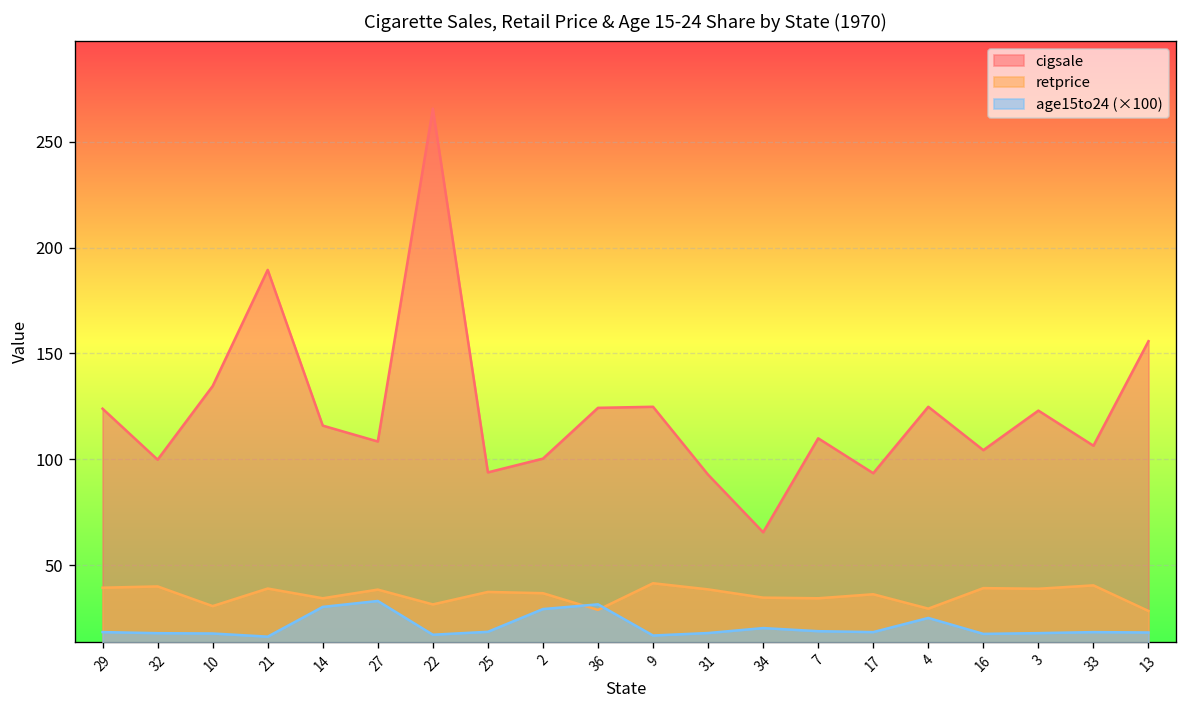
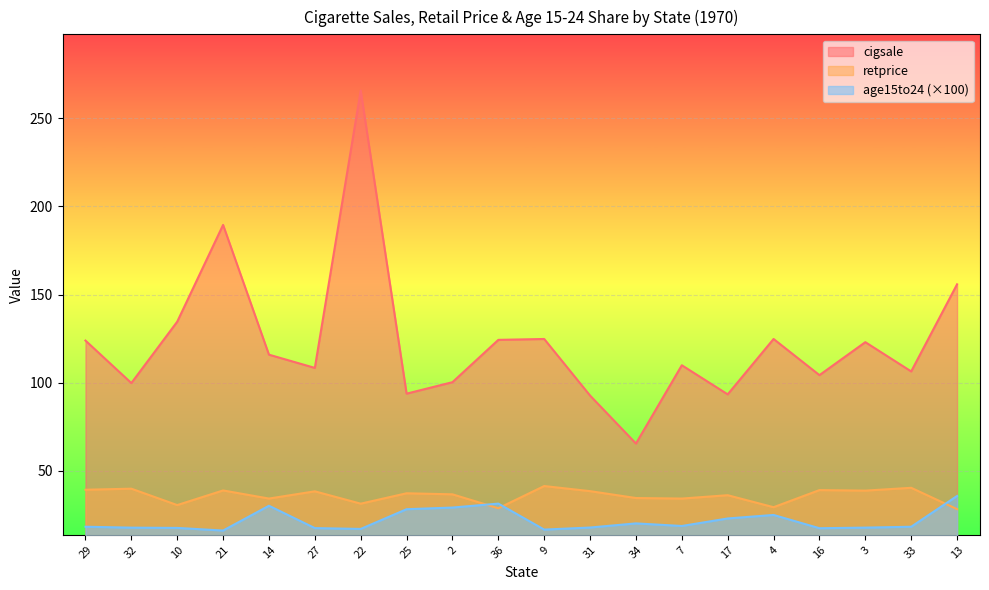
age15to24 (×100), 27: 33 -> 18
age15to24 (×100), 25: 18 -> 28
age15to24 (×100), 17: 18 -> 23
age15to24 (×100), 13: 18 -> 36
